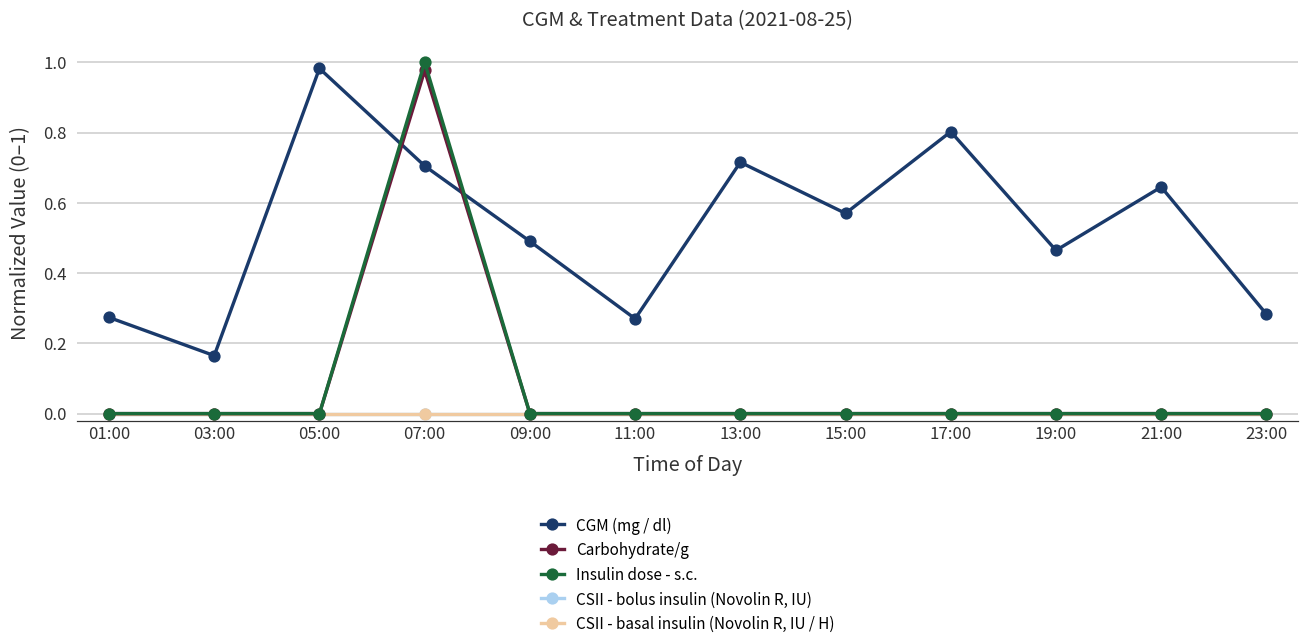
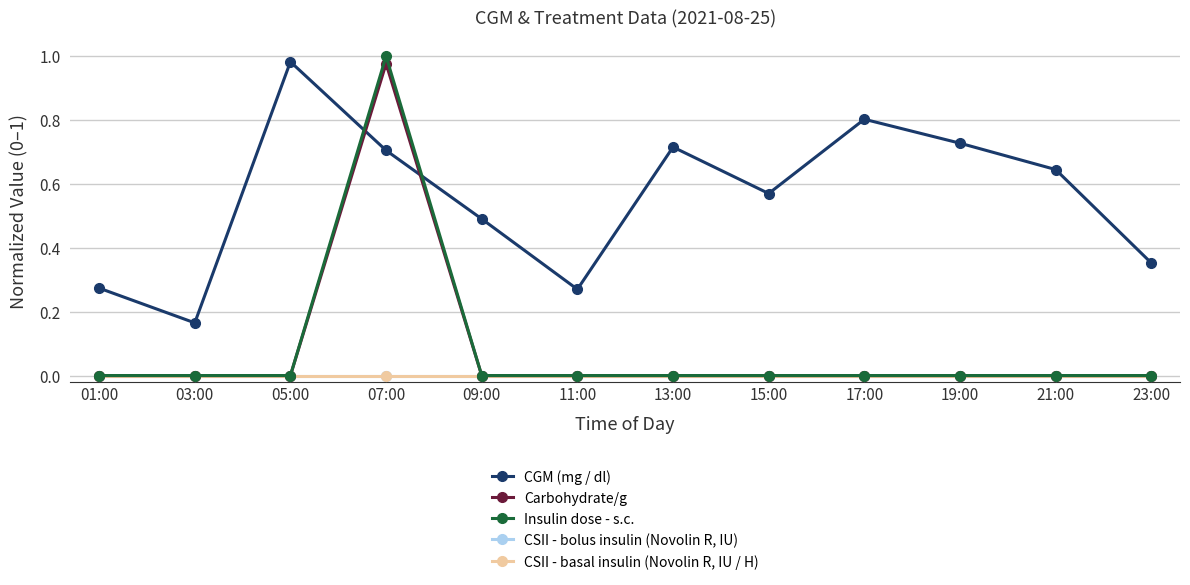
CGM (mg / dl), 19:00: 0.46 -> 0.73
CGM (mg / dl), 23:00: 0.28 -> 0.35
